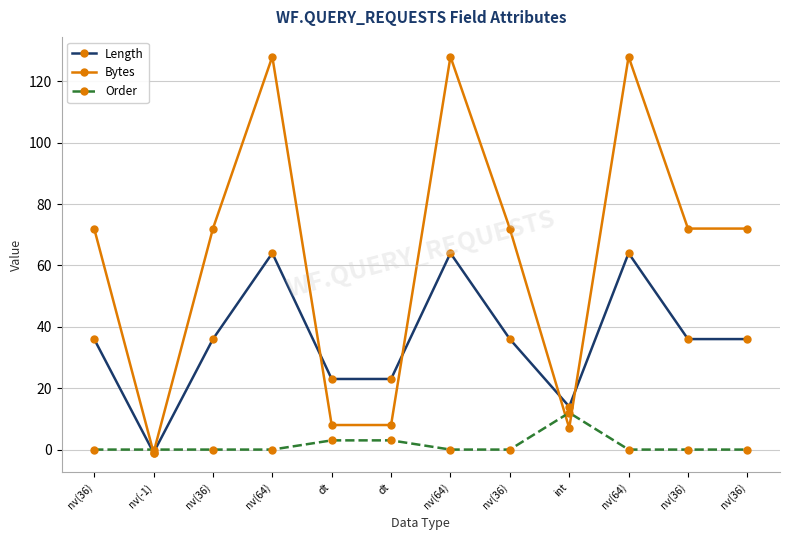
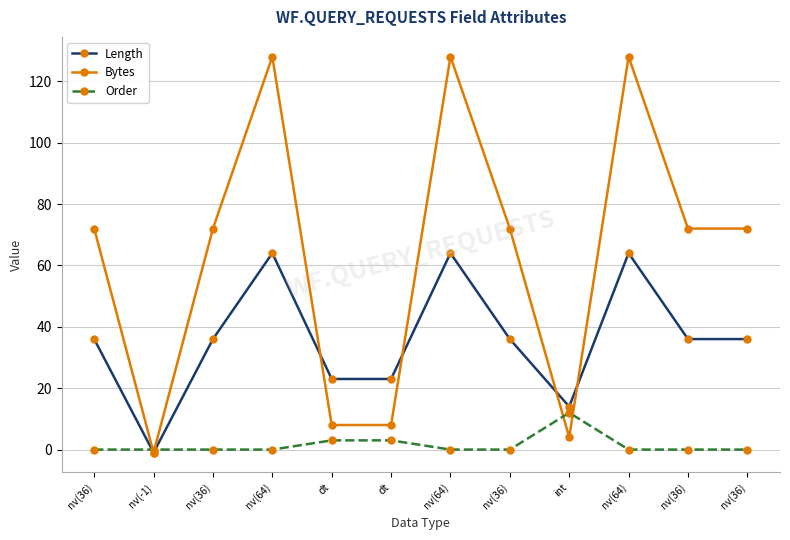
Bytes, int: 7 -> 4
